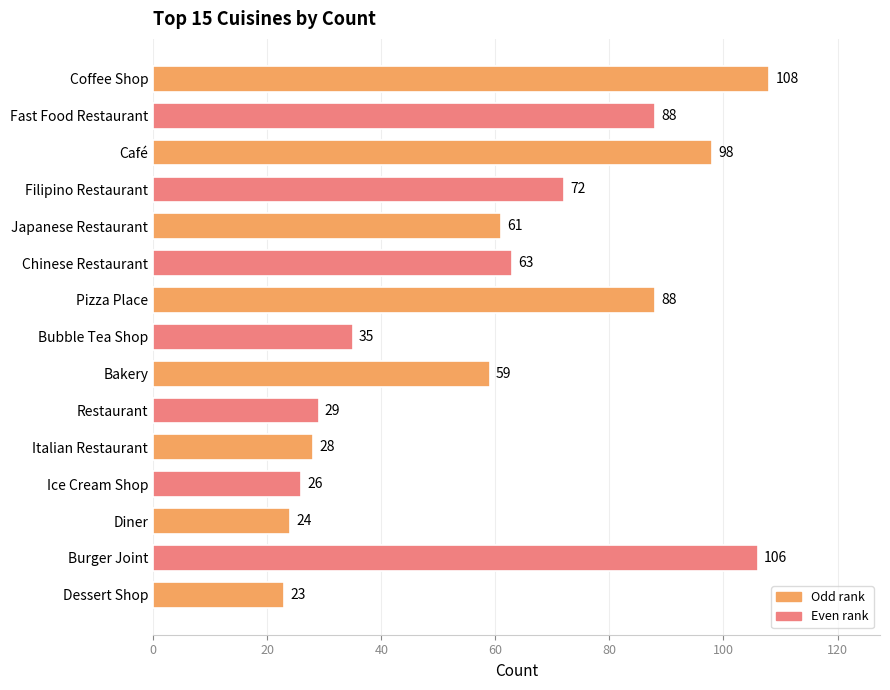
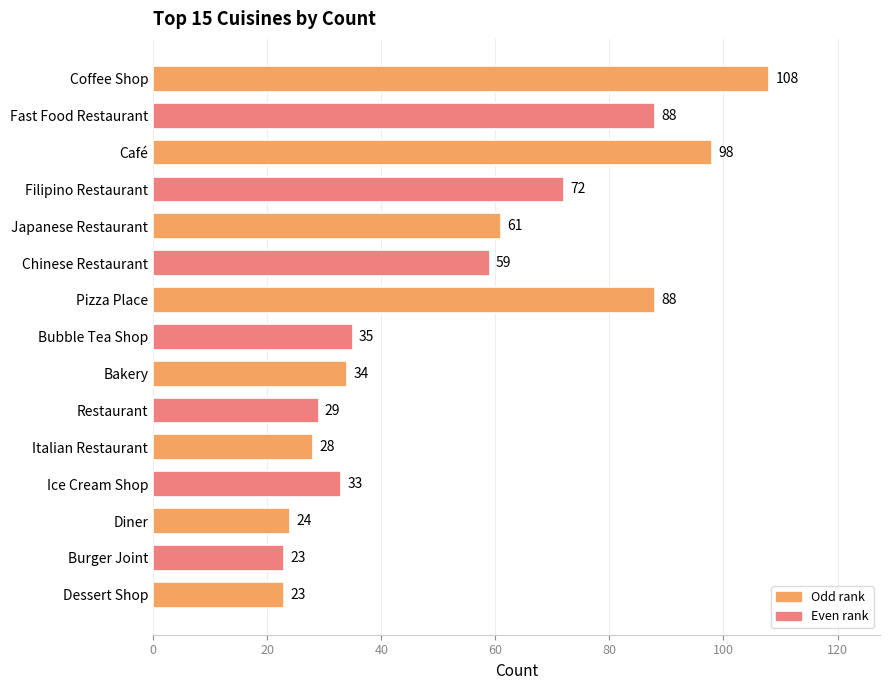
Chinese Restaurant: 63 -> 59
Bakery: 59 -> 34
Ice Cream Shop: 26 -> 33
Burger Joint: 106 -> 23
